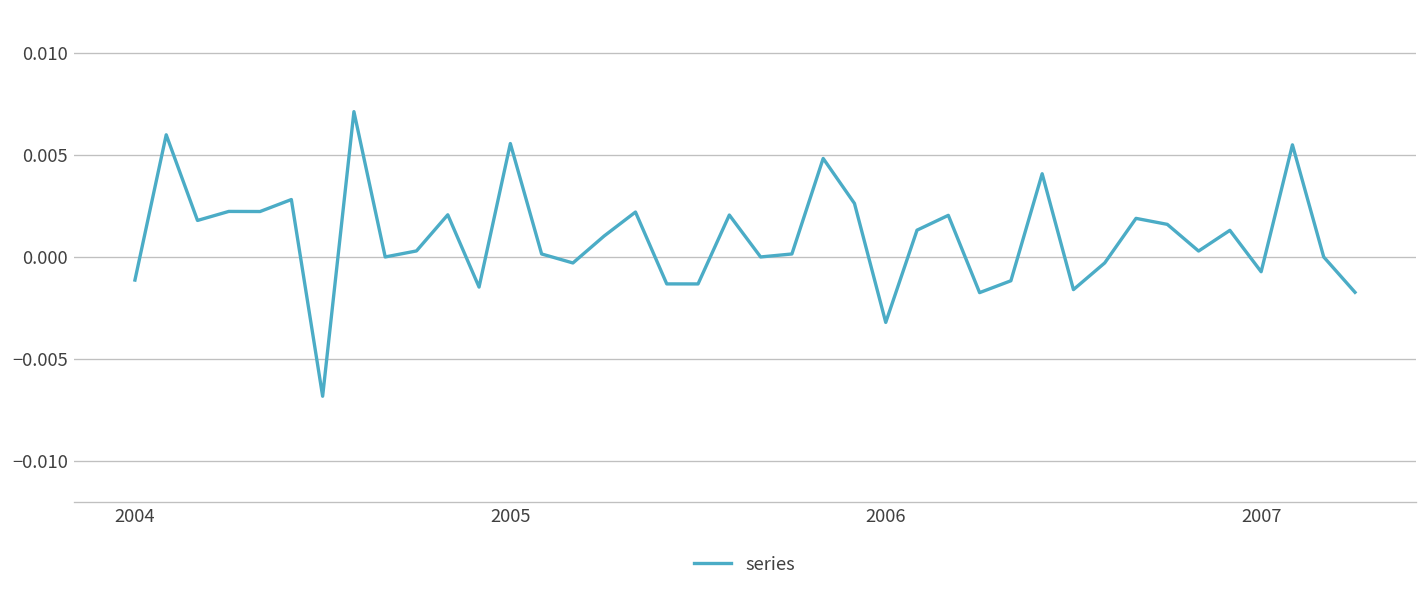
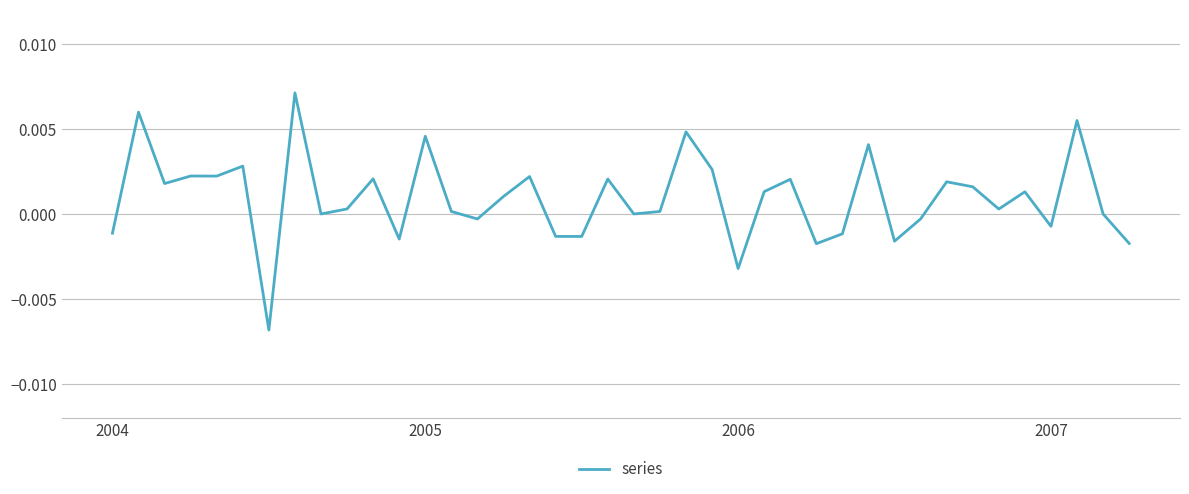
2005: 0.0056 -> 0.0046
